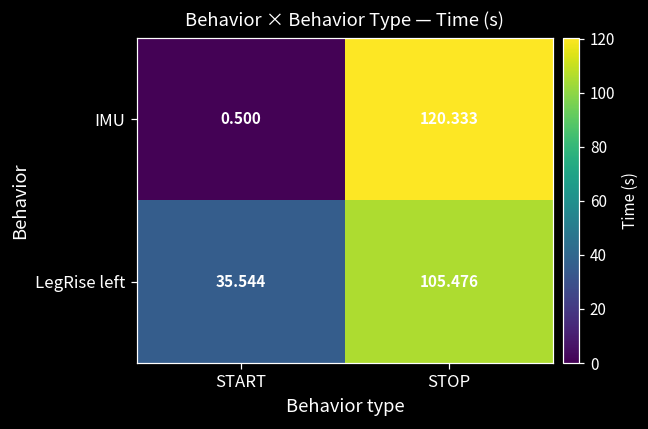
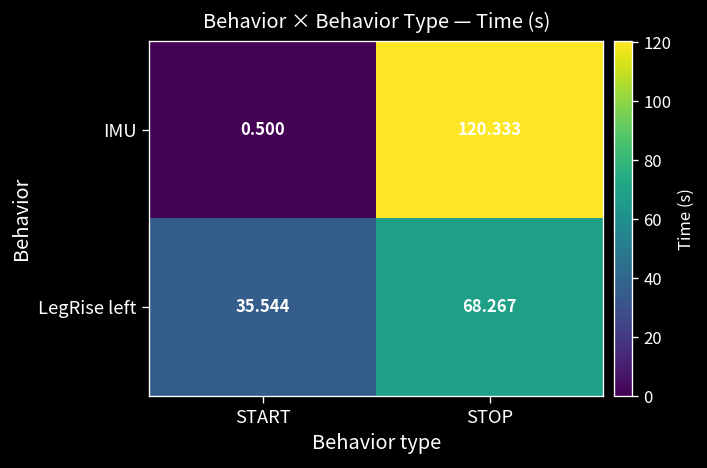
LegRise left, STOP: 105.476 -> 68.267
